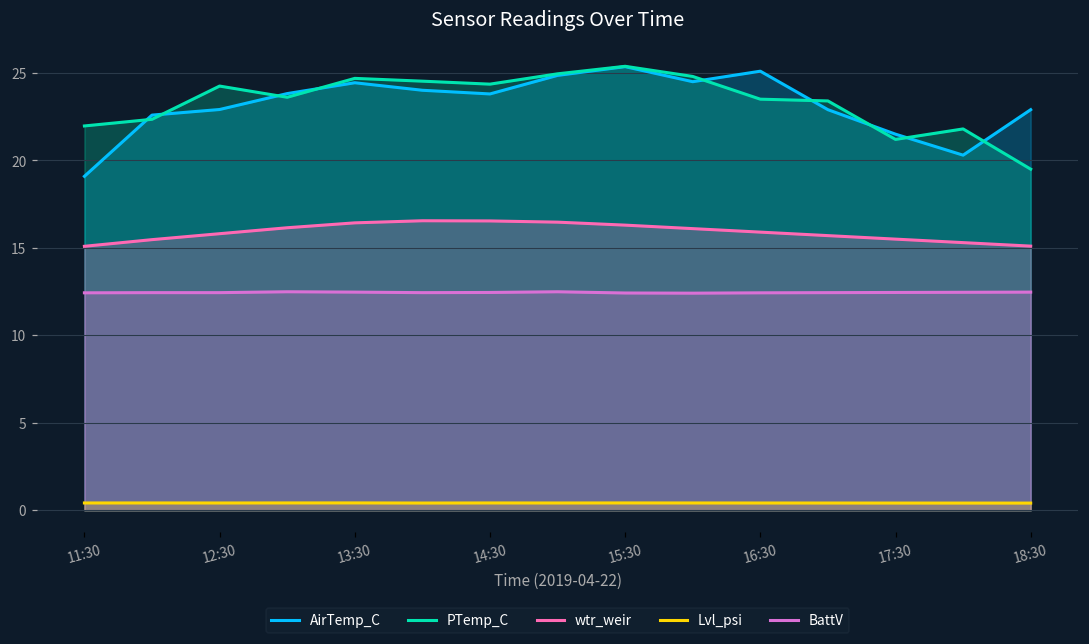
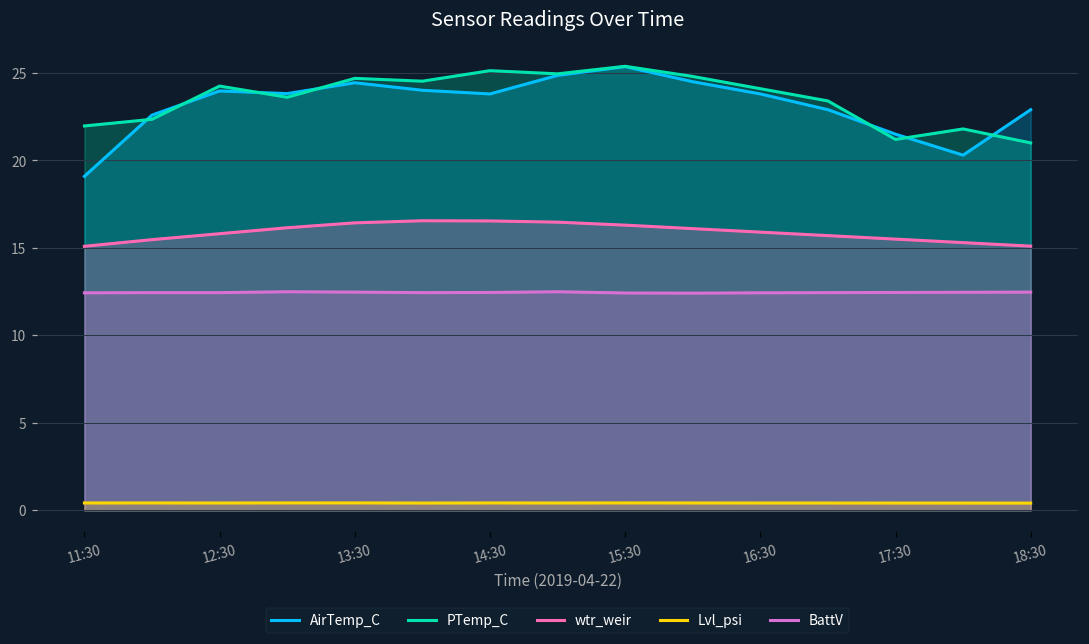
AirTemp_C, 12:30: 22.9 -> 24.0
PTemp_C, 14:30: 24.4 -> 25.1
AirTemp_C, 16:30: 25.1 -> 23.8
PTemp_C, 16:30: 23.5 -> 24.1
PTemp_C, 18:30: 19.5 -> 21.0
